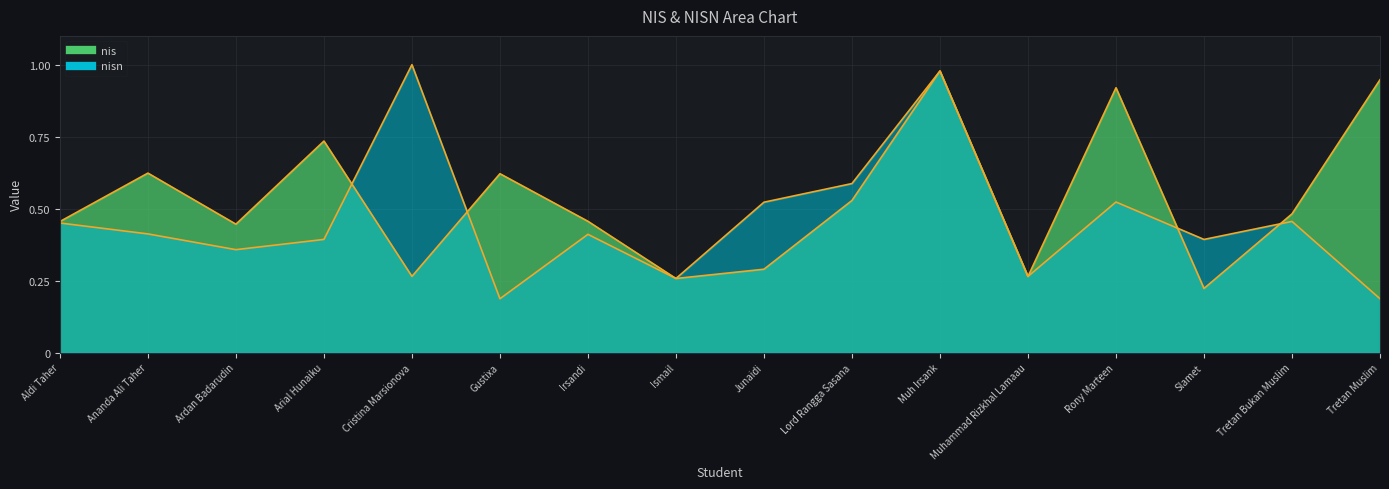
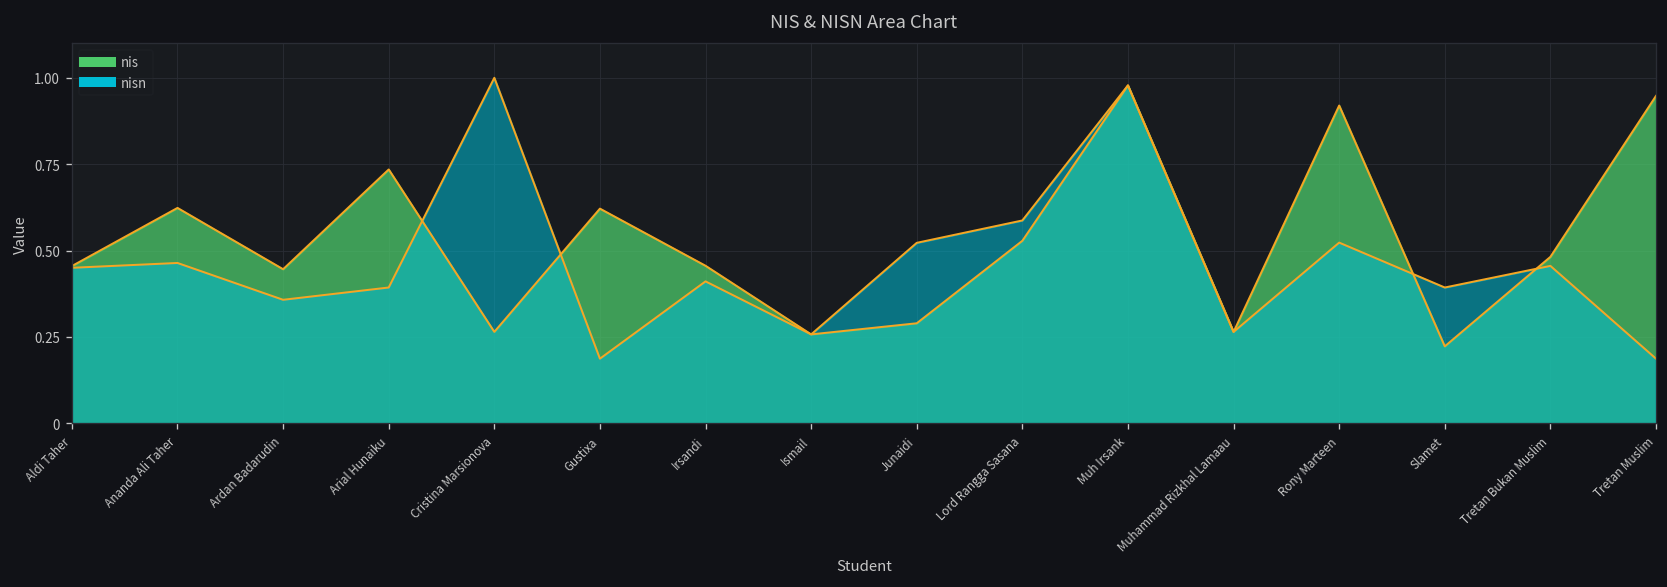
nisn, Ananda Ali Taher: 0.41 -> 0.46
